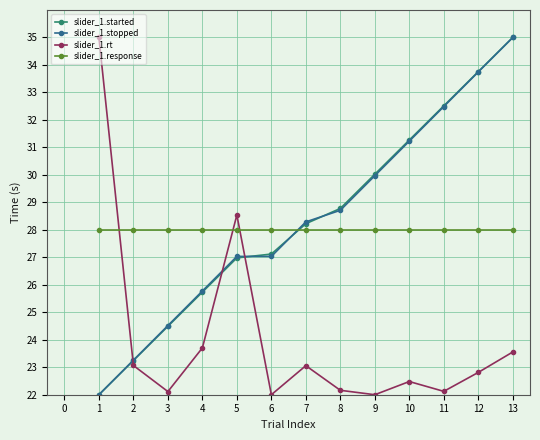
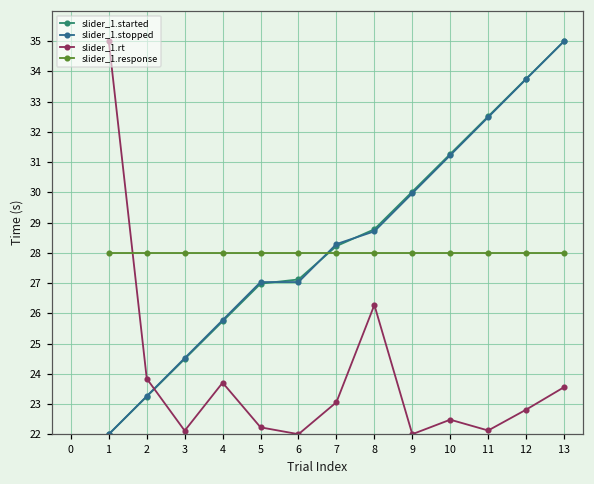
slider_1.rt, 2: 23.1 -> 23.8
slider_1.rt, 5: 28.5 -> 22.2
slider_1.rt, 8: 22.2 -> 26.3
